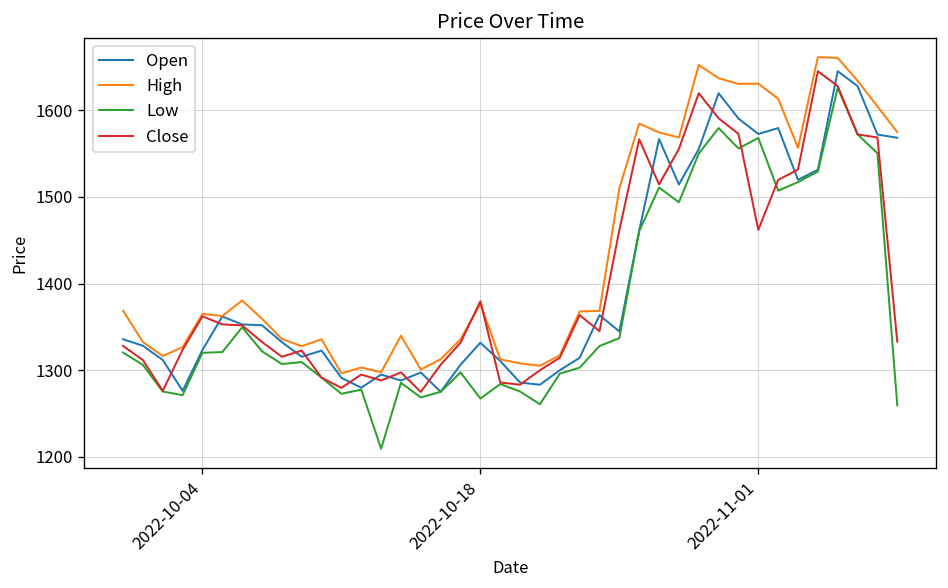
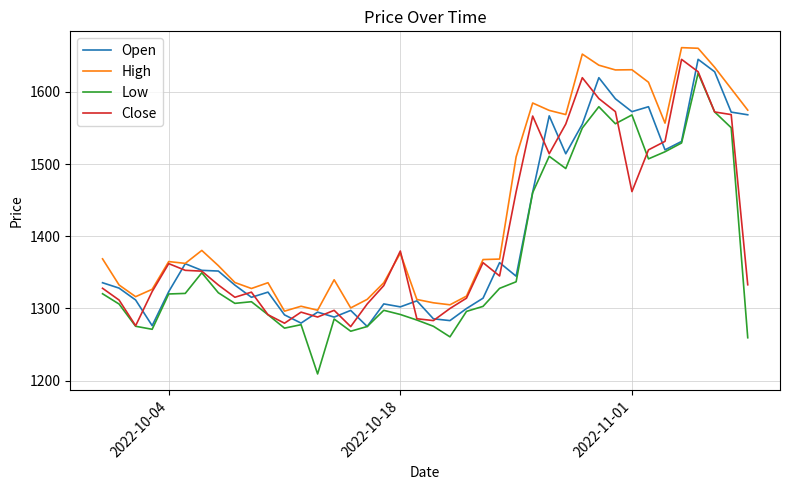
Open, 2022-10-18: 1330 -> 1300
Low, 2022-10-18: 1270 -> 1290
